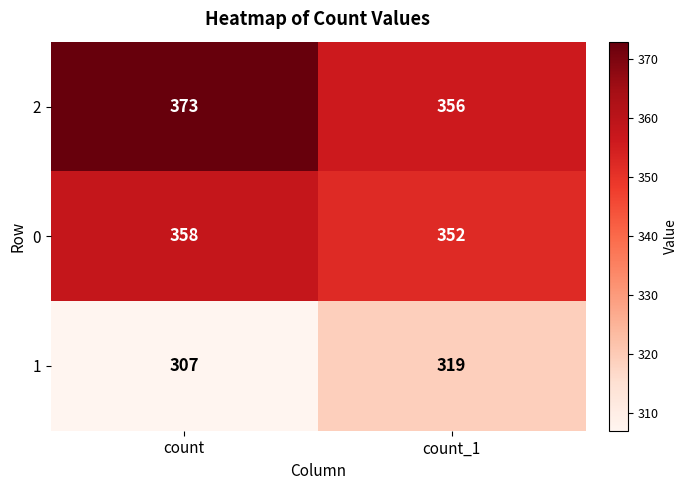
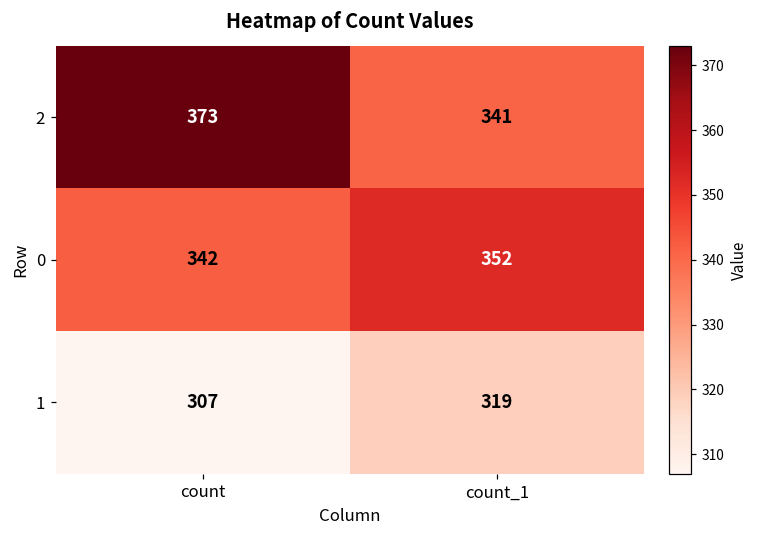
2, count_1: 356 -> 341
0, count: 358 -> 342
